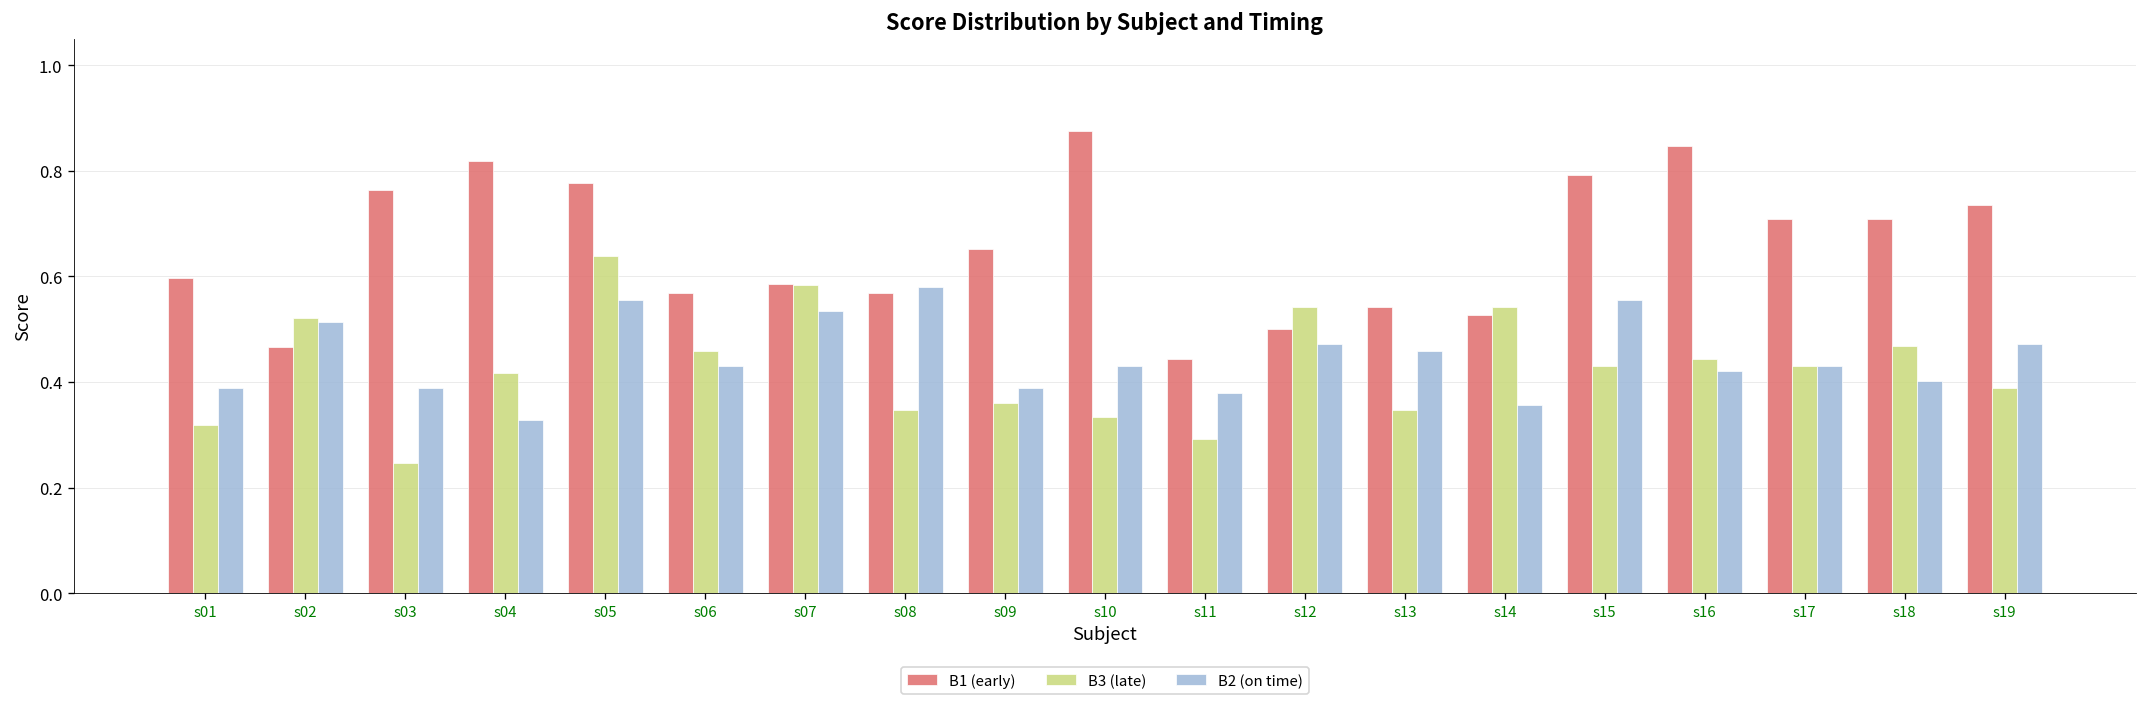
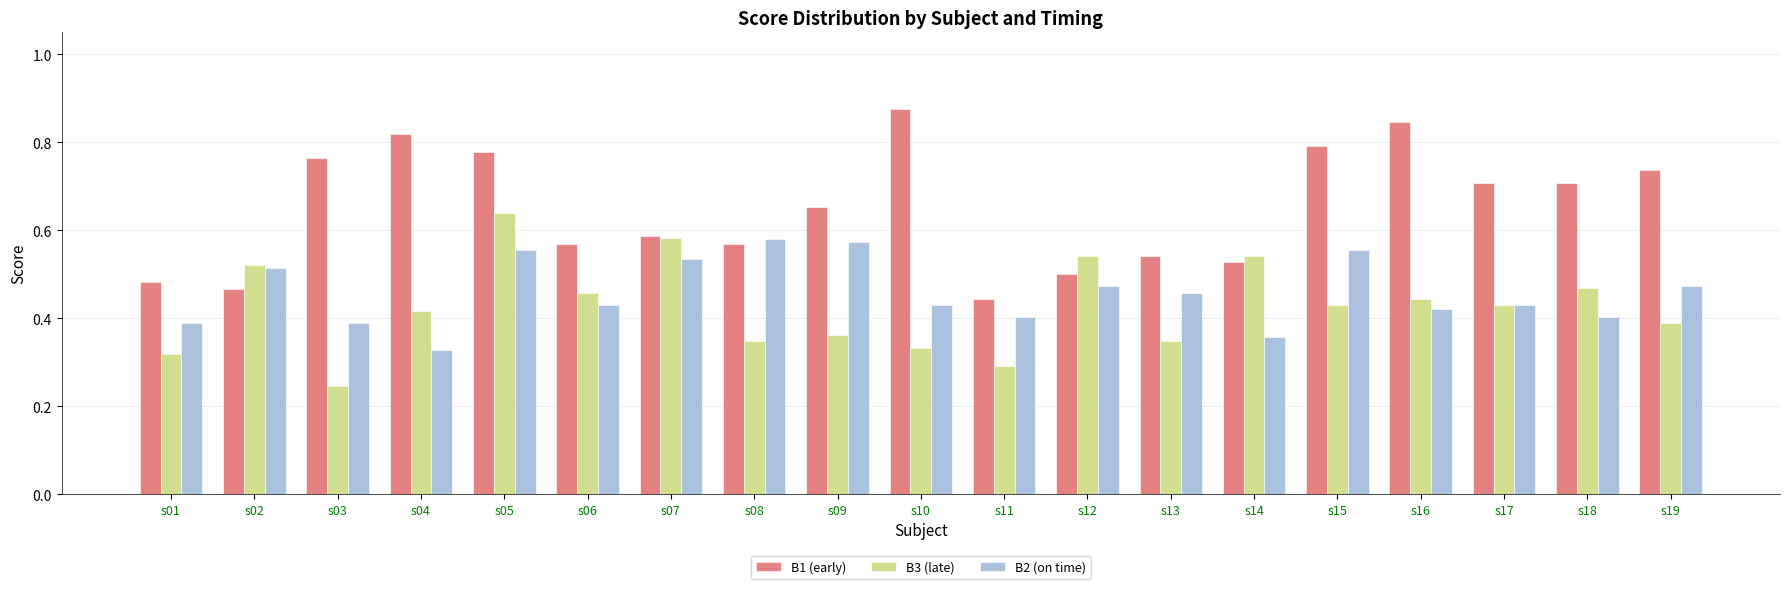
B1 (early), s01: 0.60 -> 0.48
B2 (on time), s09: 0.39 -> 0.57
B2 (on time), s11: 0.38 -> 0.40
